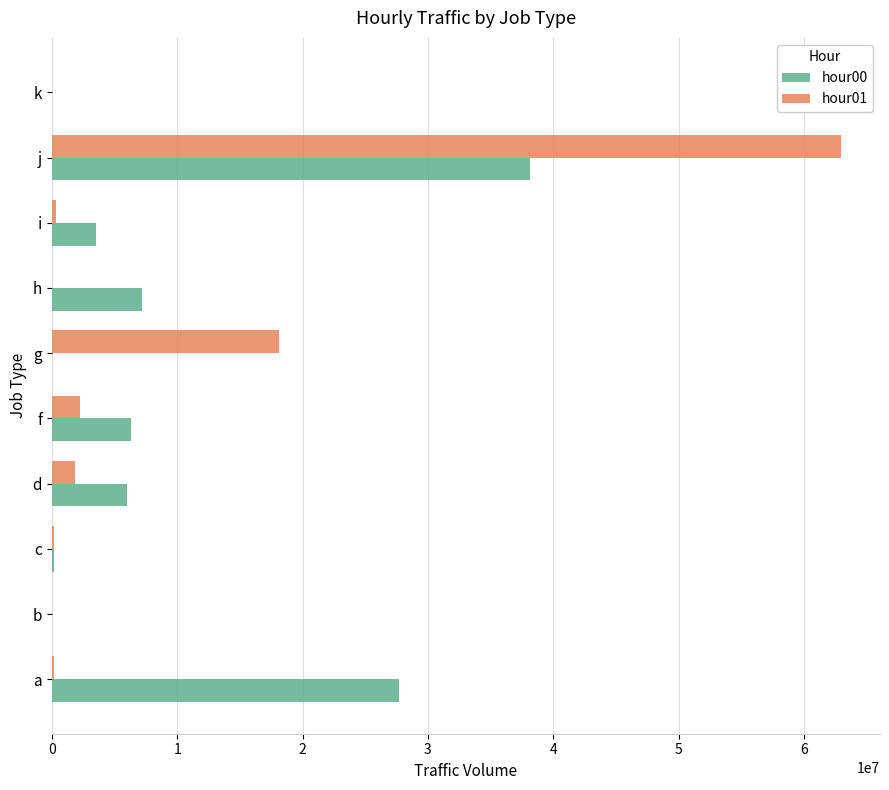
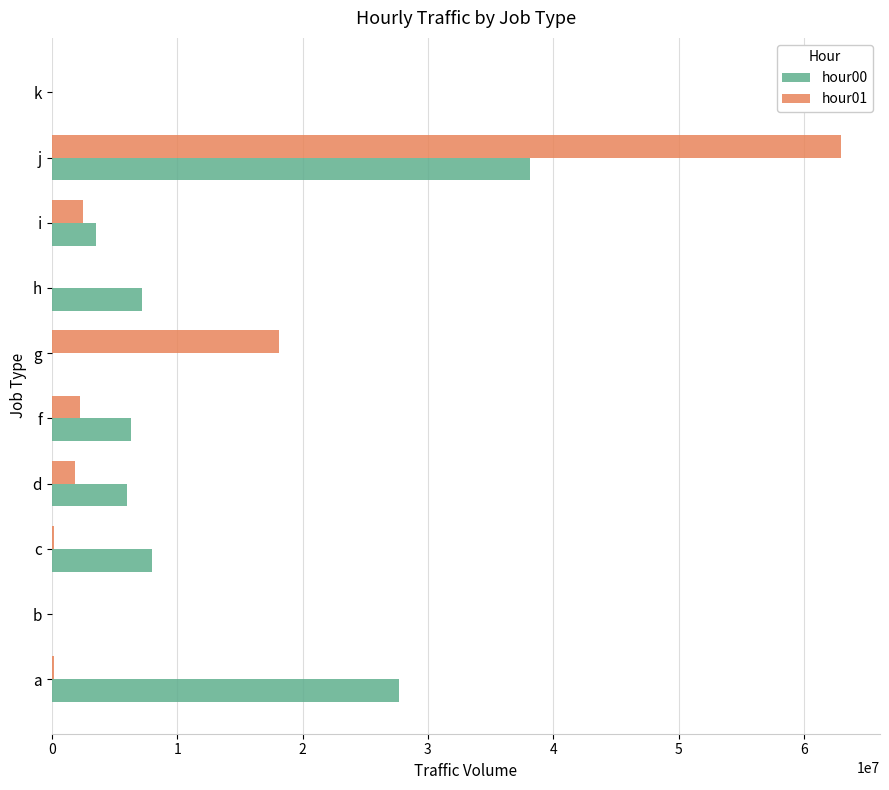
hour01, i: 400000 -> 2500000
hour00, c: 200000 -> 8000000
